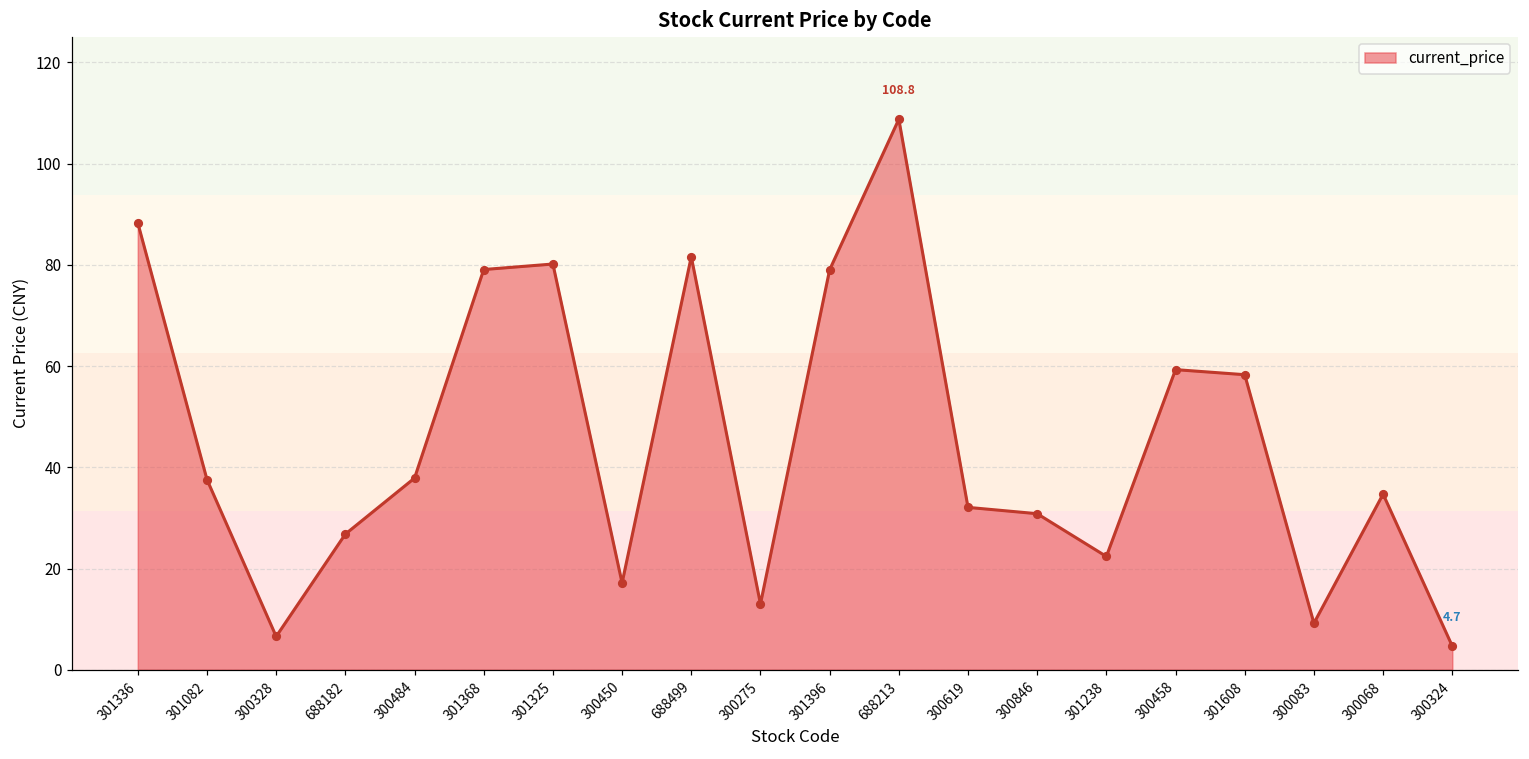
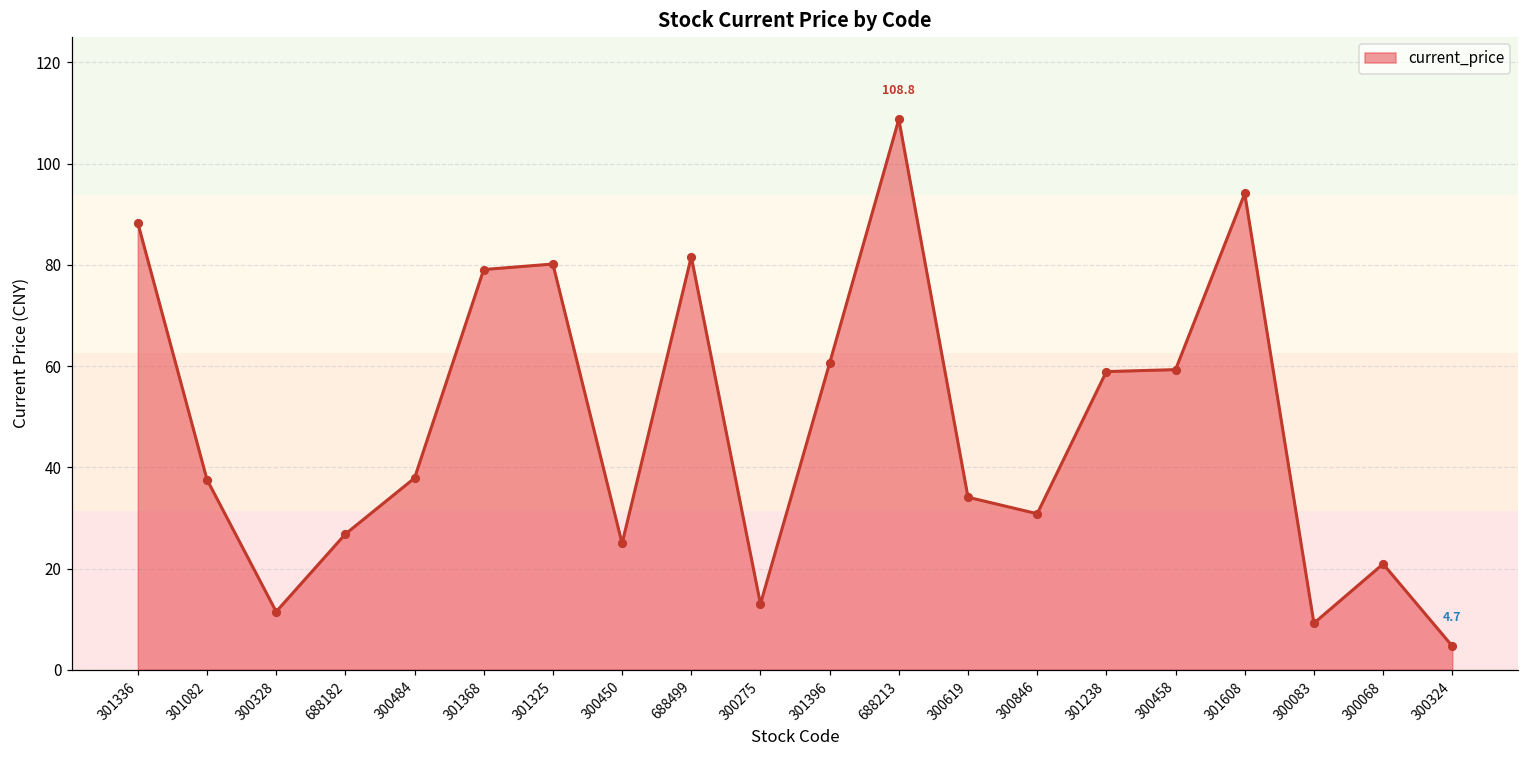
300328: 7 -> 11
300450: 17 -> 25
301396: 79 -> 61
300619: 32 -> 34
301238: 22 -> 59
301608: 58 -> 94
300068: 35 -> 21
